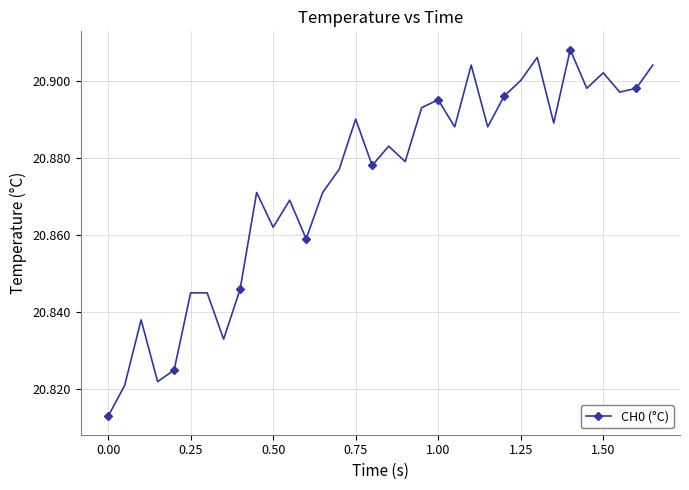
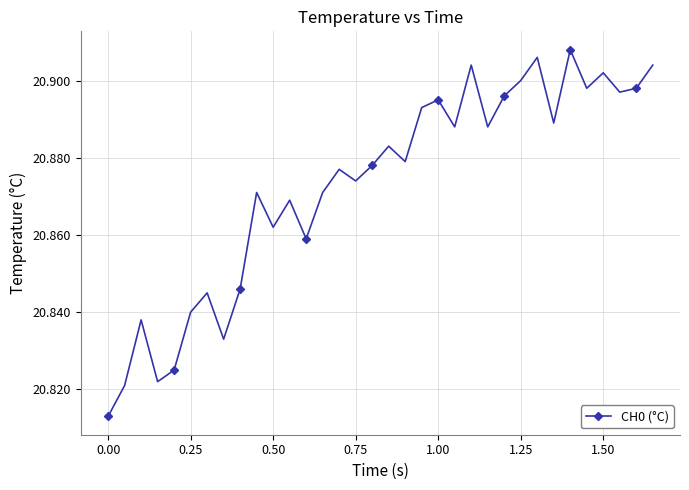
0.25: 20.845 -> 20.840
0.75: 20.890 -> 20.874
